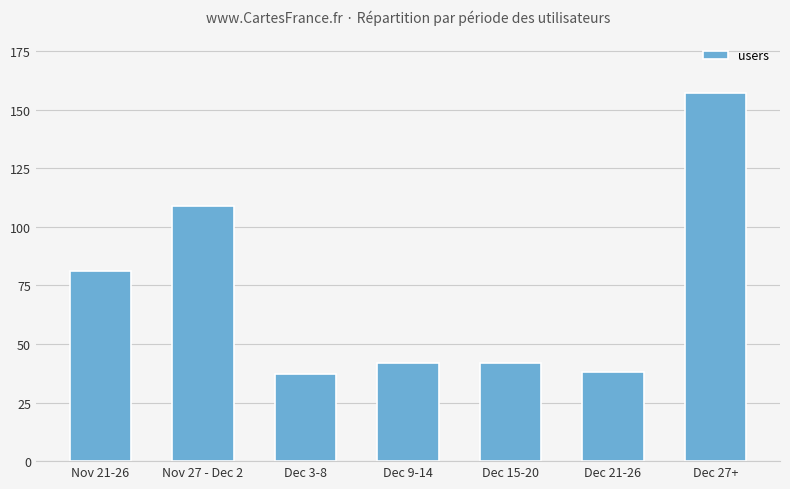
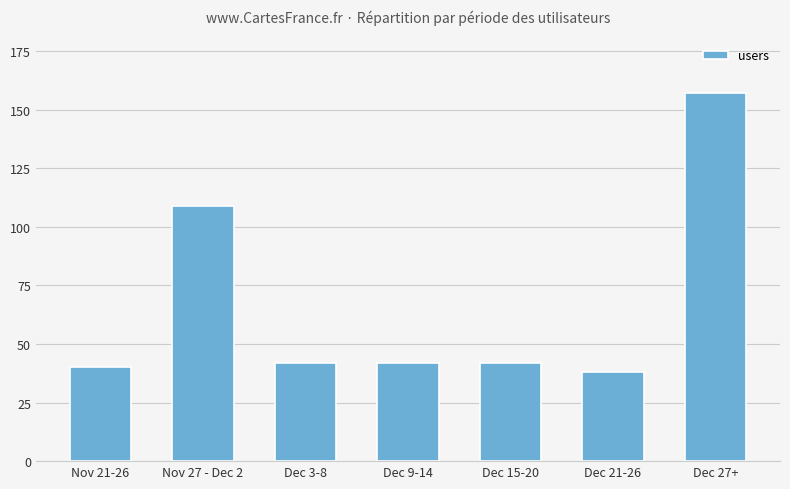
Nov 21-26: 81 -> 40
Dec 3-8: 37 -> 42
